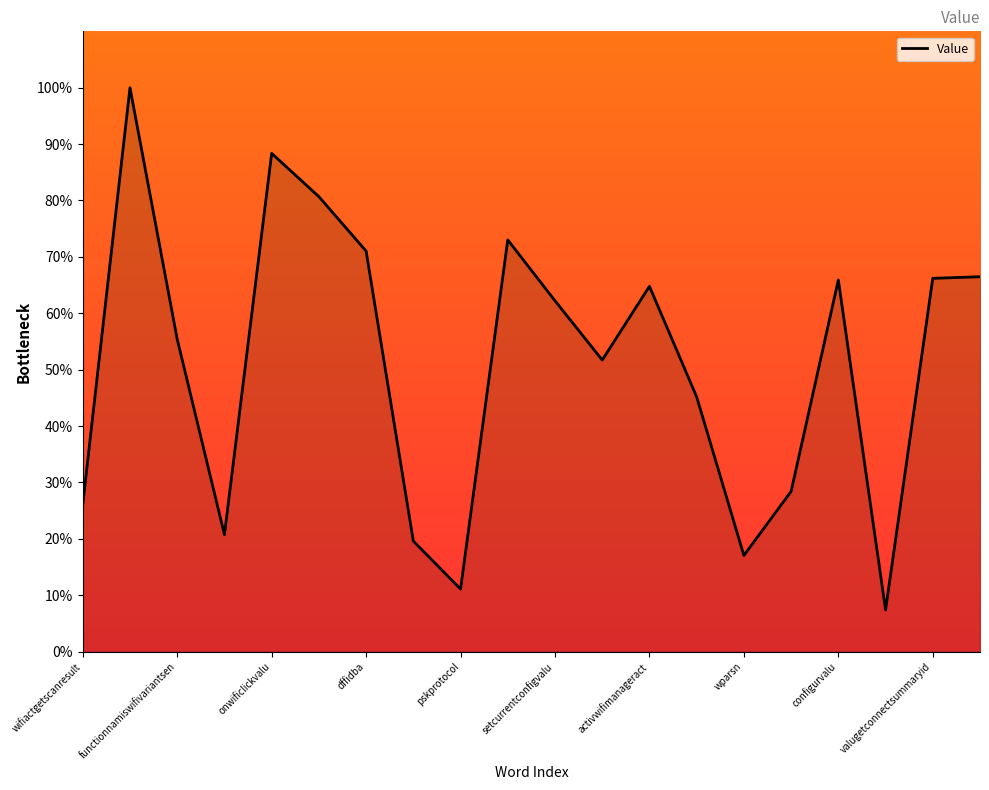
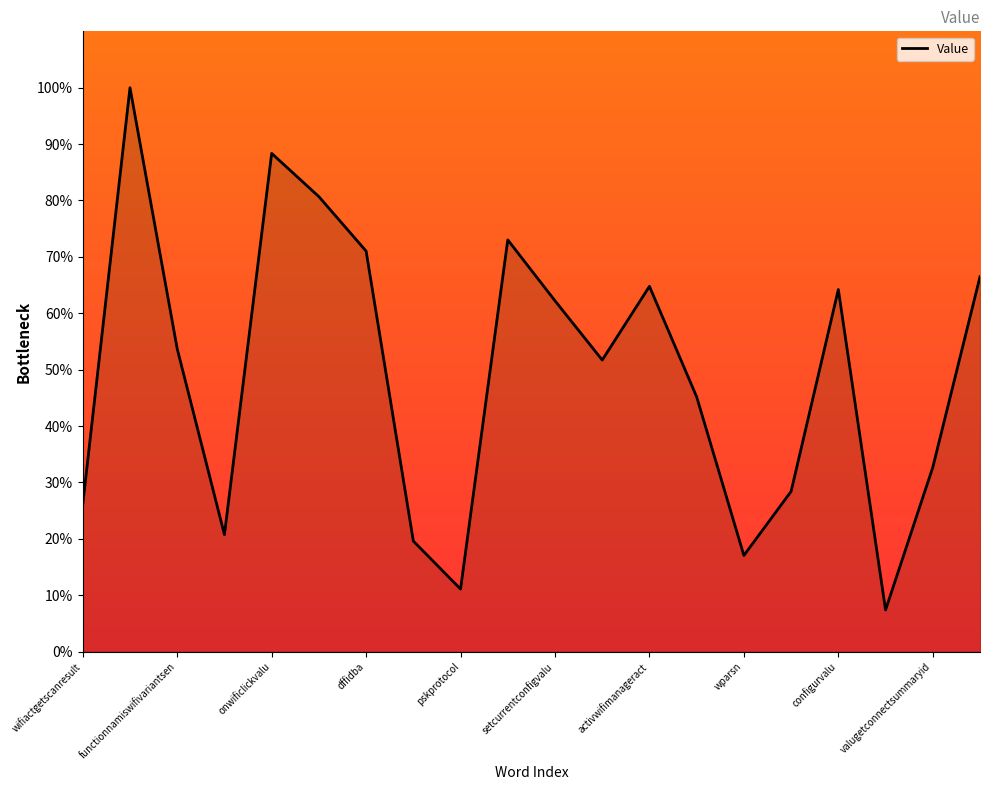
functionnamiswifivariantsen: 55% -> 54%
configurvalu: 66% -> 64%
valugetconnectsummaryid: 66% -> 33%
